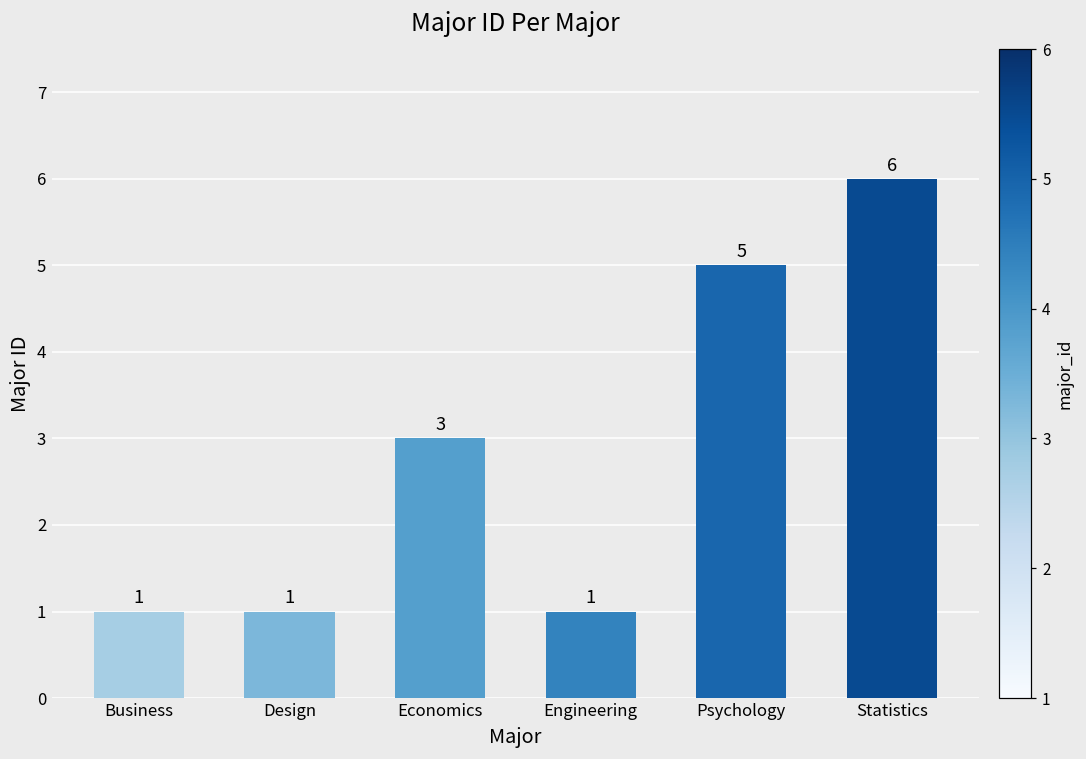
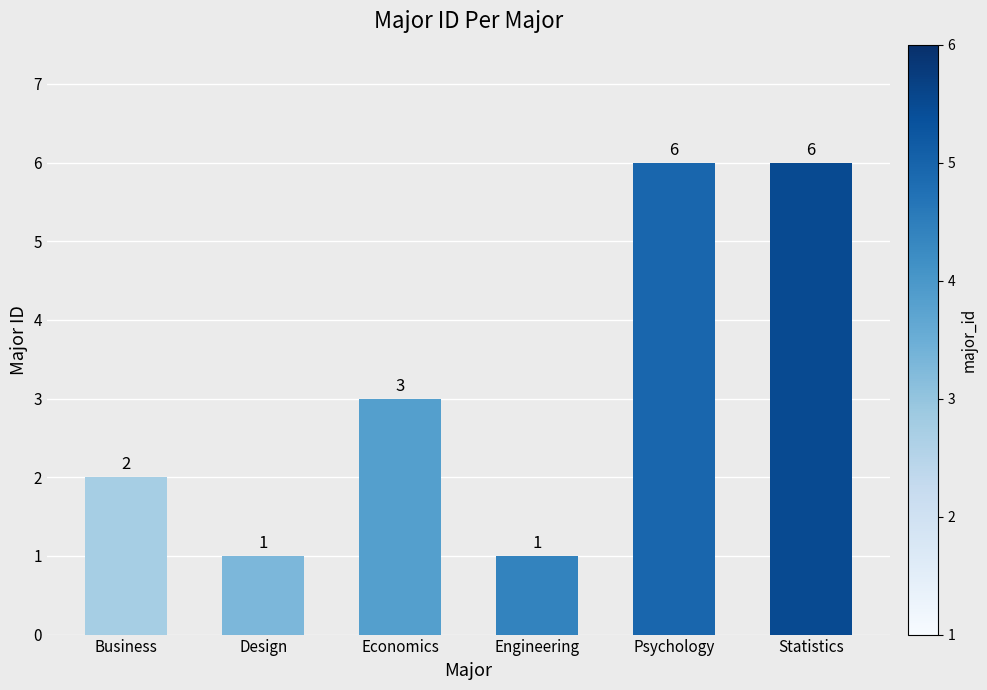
Business: 1 -> 2
Psychology: 5 -> 6
